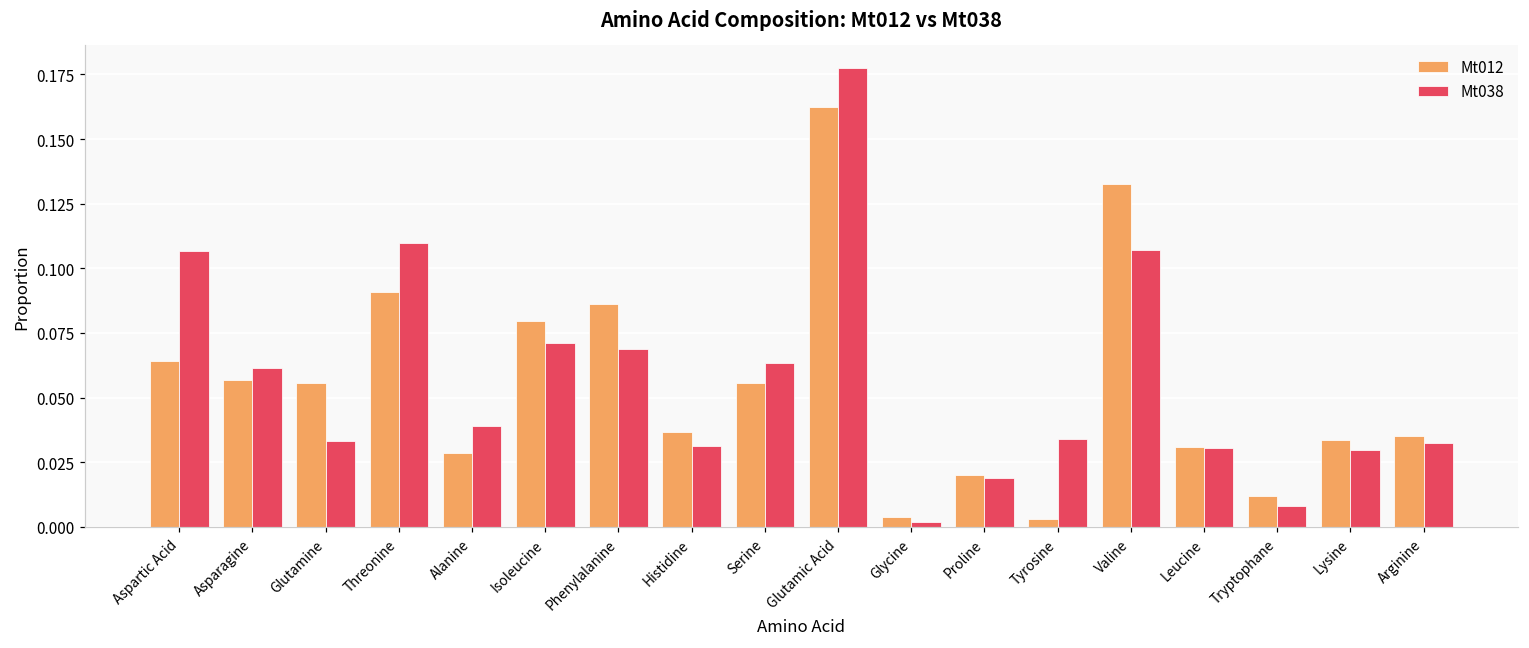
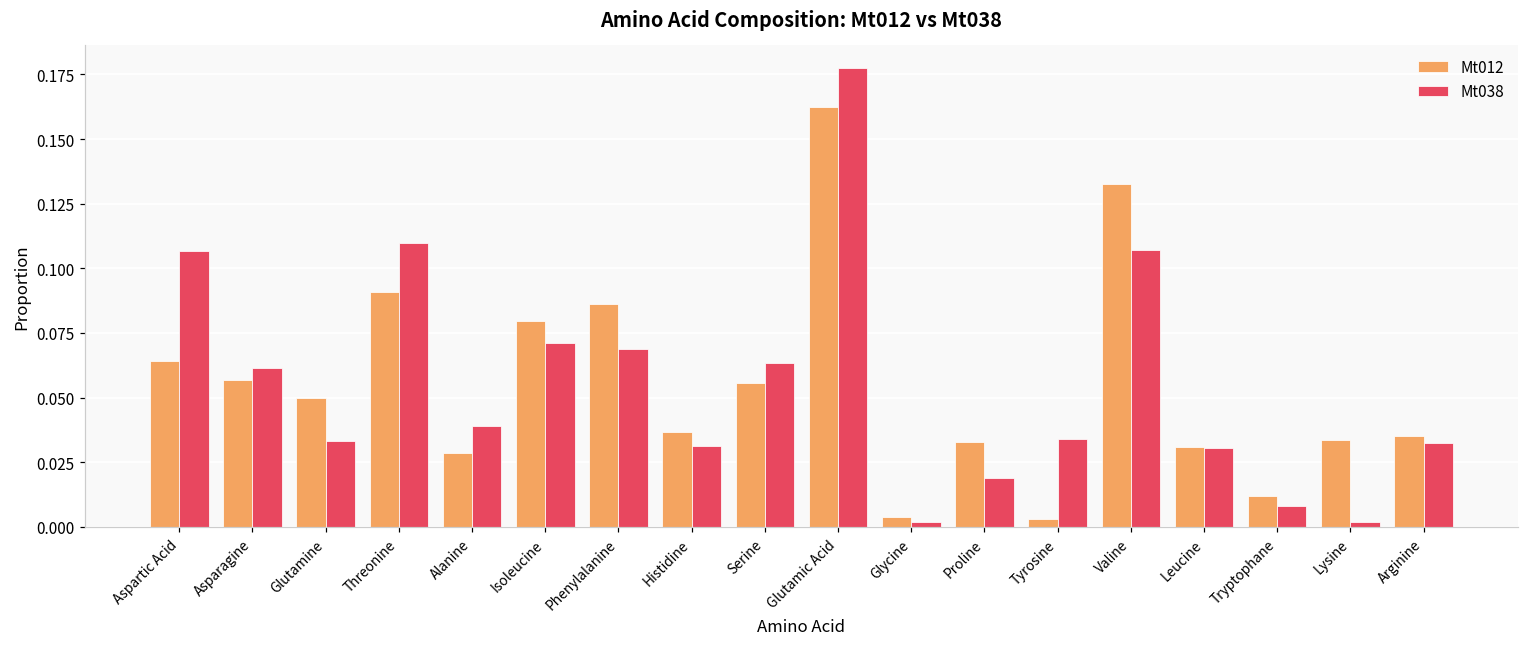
Mt012, Glutamine: 0.056 -> 0.050
Mt012, Proline: 0.020 -> 0.033
Mt038, Lysine: 0.030 -> 0.002
